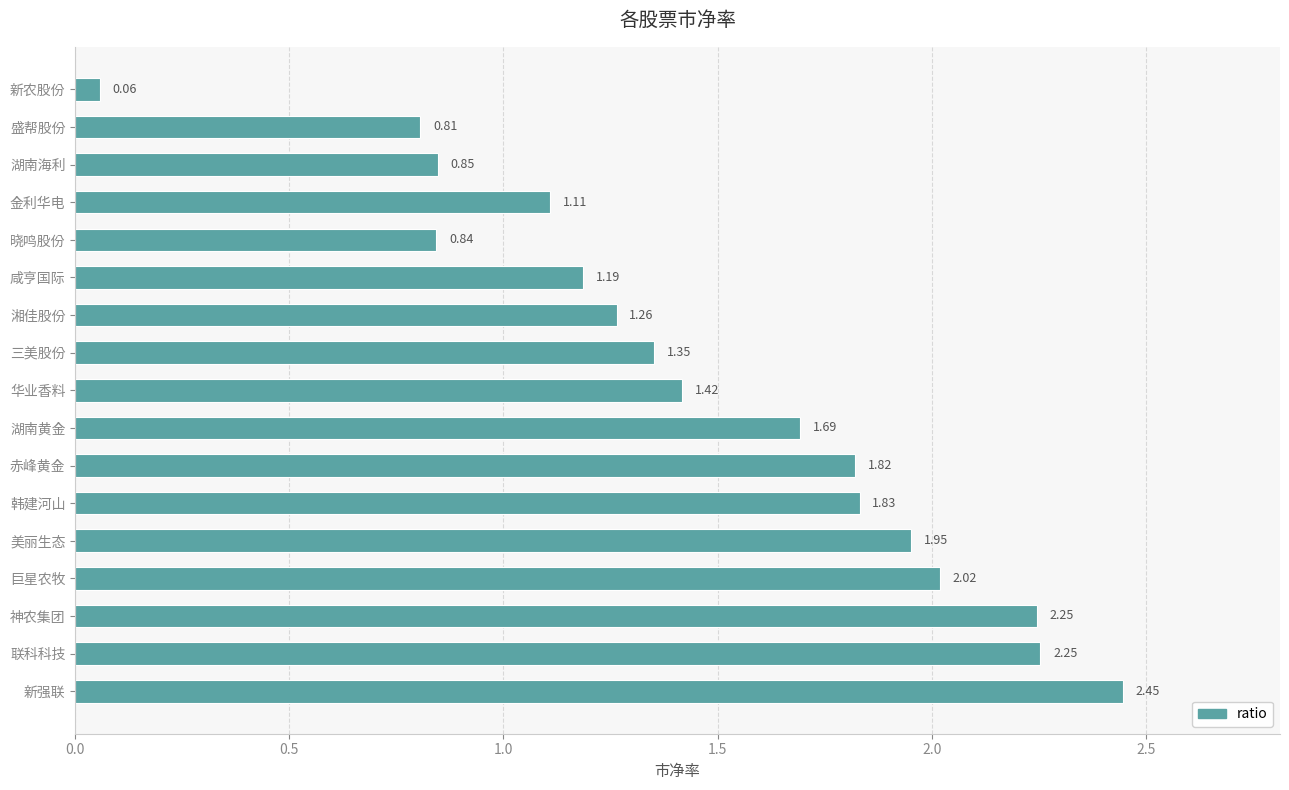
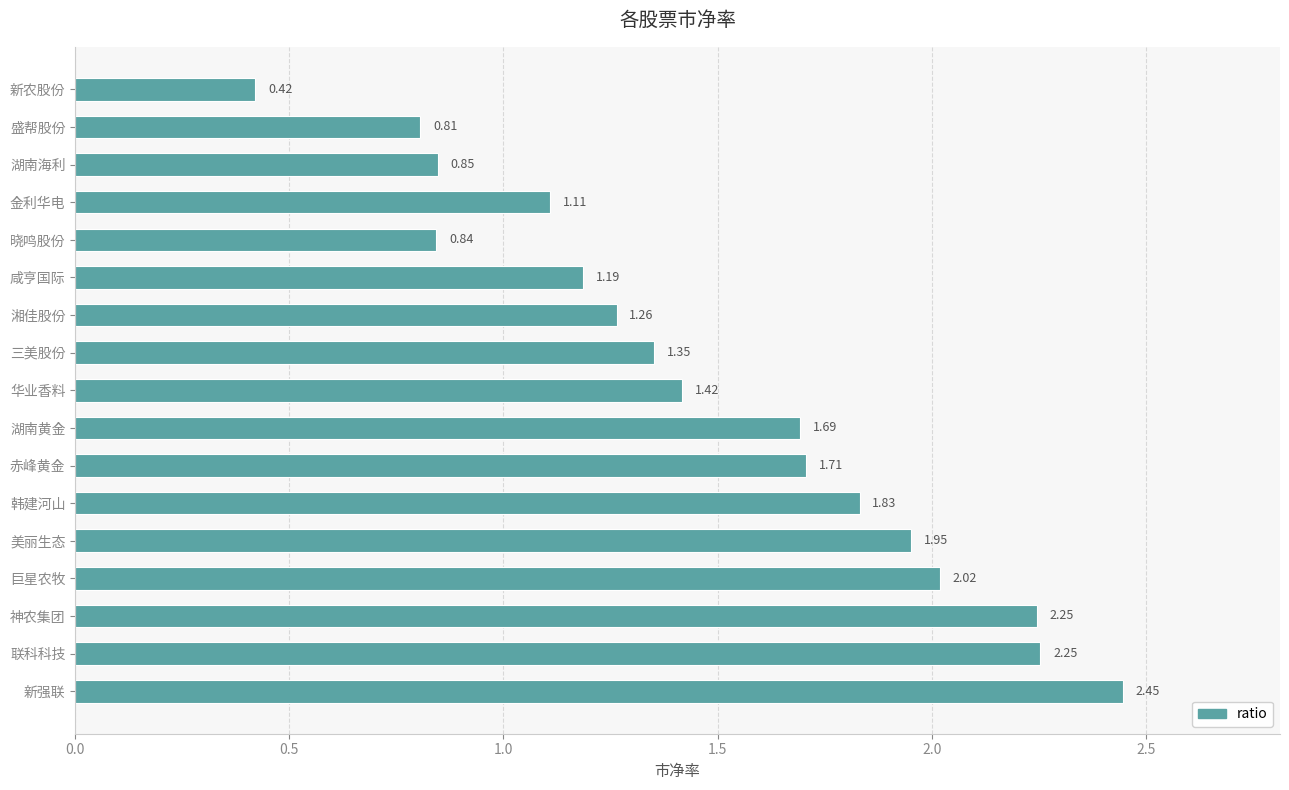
新农股份: 0.06 -> 0.42
赤峰黄金: 1.82 -> 1.71
